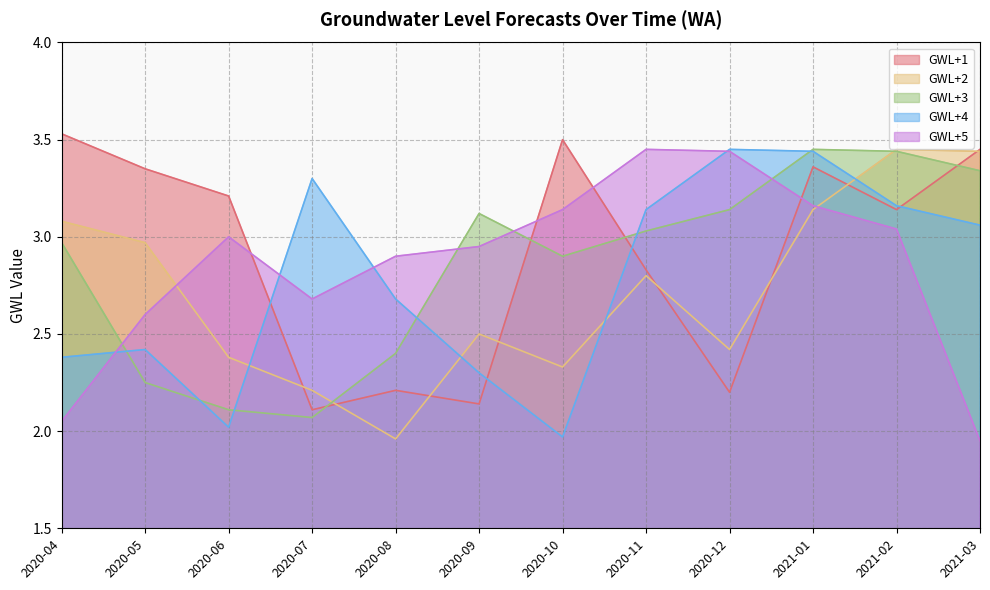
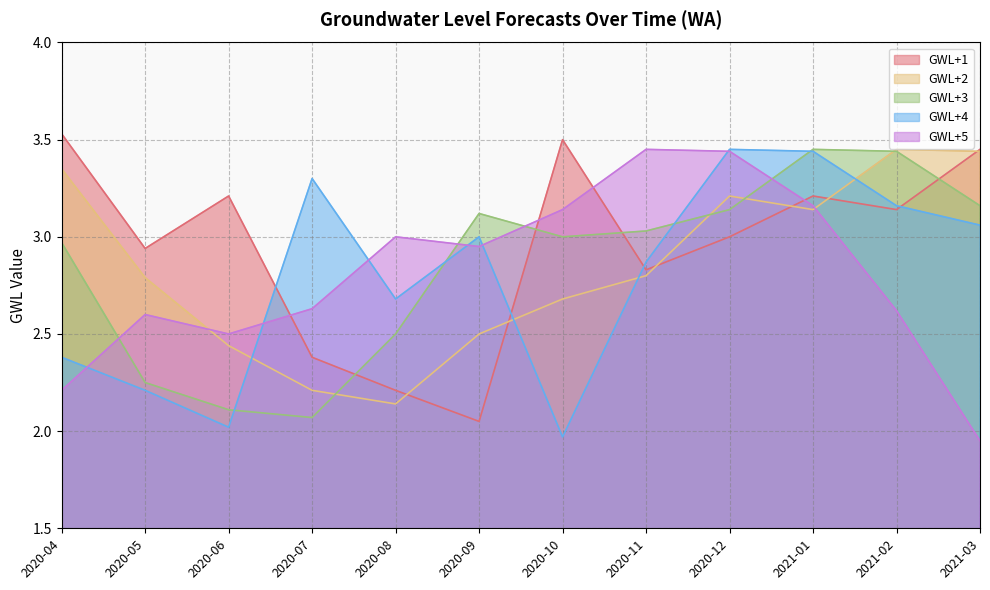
GWL+2, 2020-04: 3.08 -> 3.35
GWL+5, 2020-04: 2.05 -> 2.21
GWL+1, 2020-05: 3.35 -> 2.94
GWL+2, 2020-05: 2.97 -> 2.79
GWL+4, 2020-05: 2.42 -> 2.21
GWL+2, 2020-06: 2.38 -> 2.44
GWL+5, 2020-06: 3.0 -> 2.5
GWL+1, 2020-07: 2.11 -> 2.38
GWL+5, 2020-07: 2.68 -> 2.63
GWL+2, 2020-08: 1.96 -> 2.14
GWL+3, 2020-08: 2.4 -> 2.5
GWL+5, 2020-08: 2.9 -> 3.0
GWL+1, 2020-09: 2.14 -> 2.05
GWL+4, 2020-09: 2.3 -> 3.0
GWL+2, 2020-10: 2.33 -> 2.68
GWL+3, 2020-10: 2.9 -> 3.0
GWL+4, 2020-11: 3.14 -> 2.87
GWL+1, 2020-12: 2.2 -> 3.0
GWL+2, 2020-12: 2.42 -> 3.21
GWL+1, 2021-01: 3.36 -> 3.21
GWL+5, 2021-02: 3.04 -> 2.62
GWL+3, 2021-03: 3.34 -> 3.16
